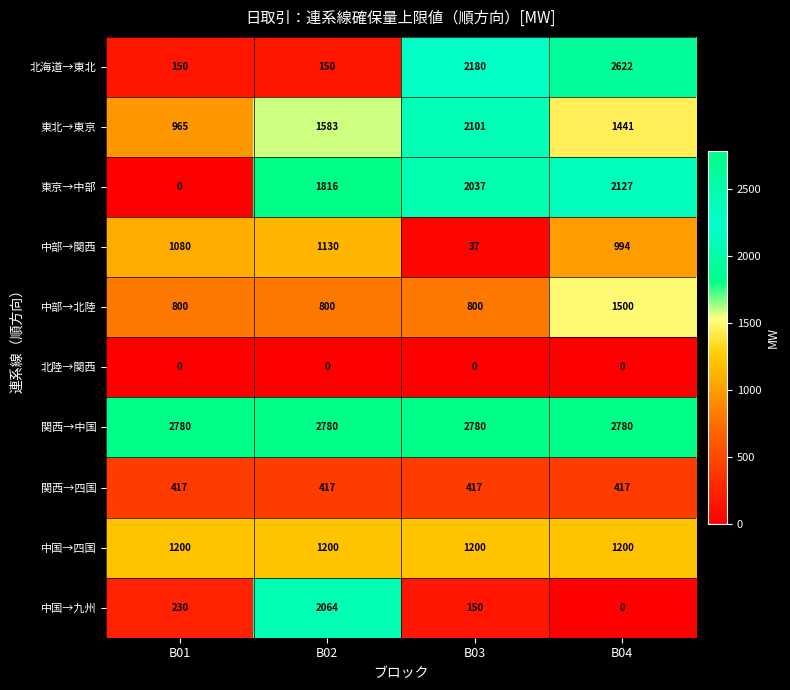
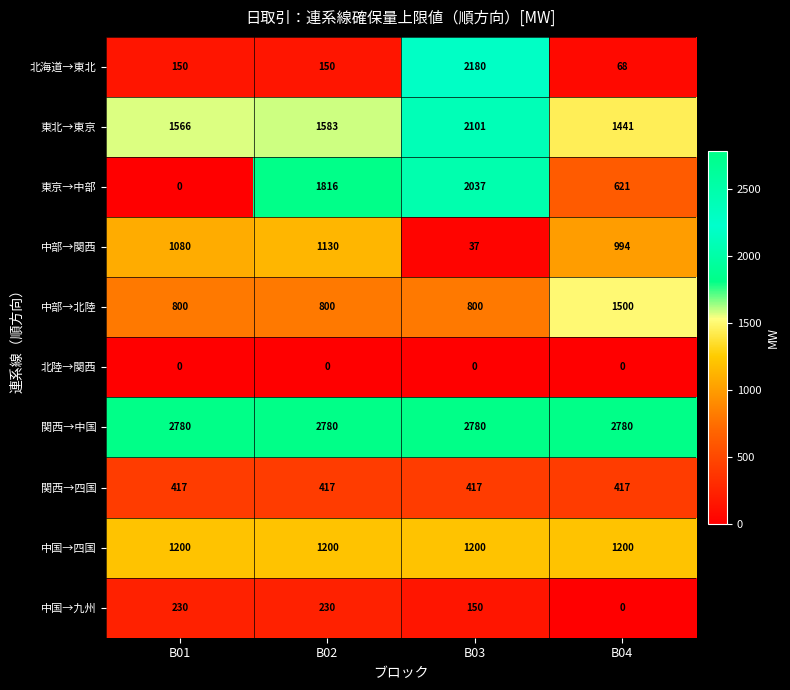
北海道→東北, B04: 2622 -> 68
東北→東京, B01: 965 -> 1566
東京→中部, B04: 2127 -> 621
中国→九州, B02: 2064 -> 230
